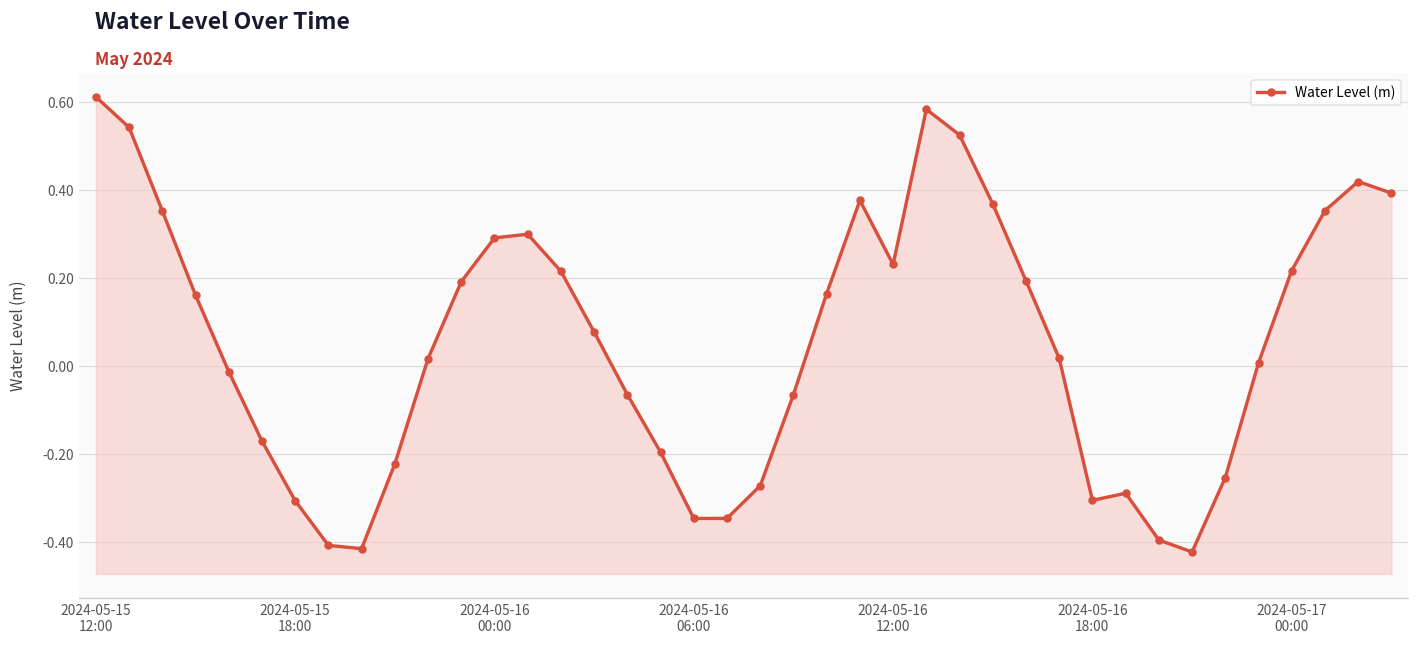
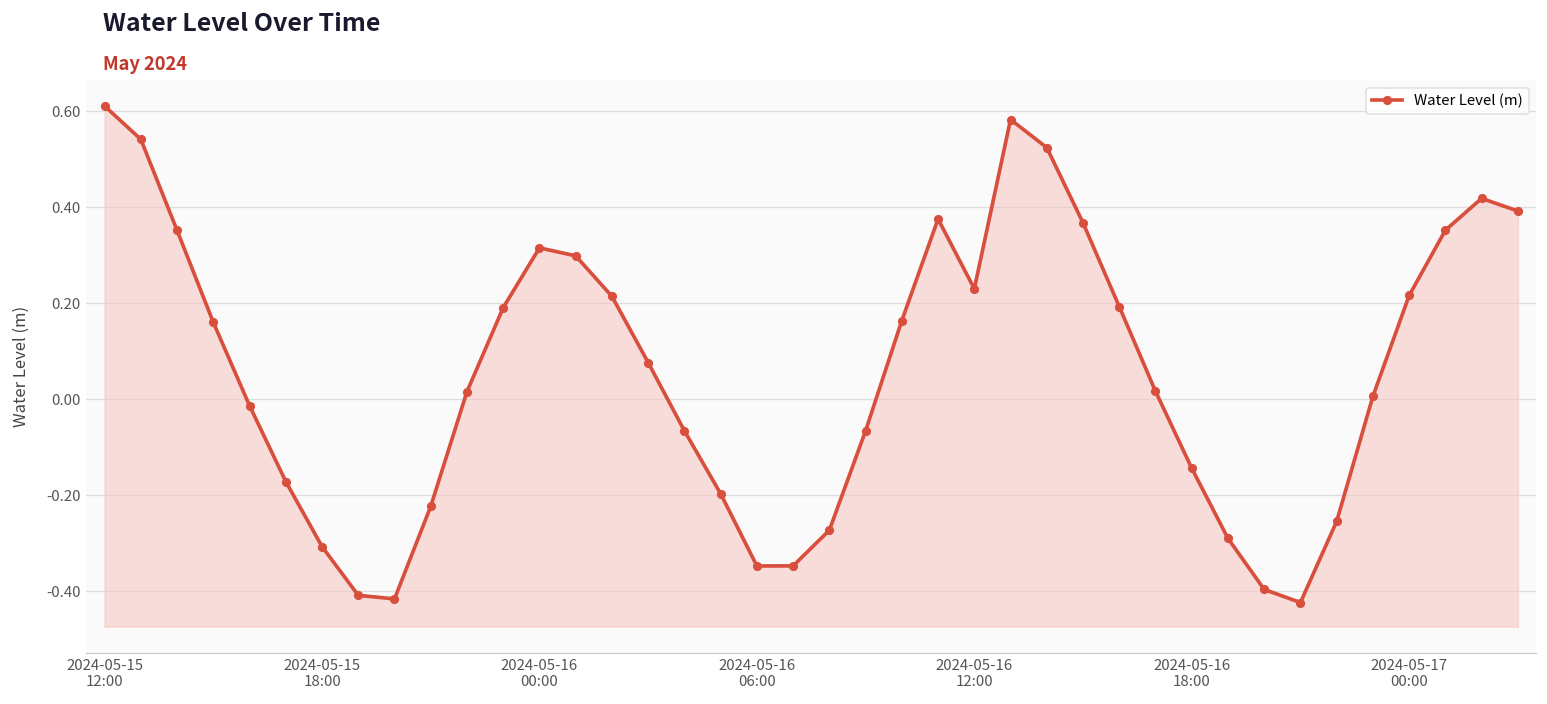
2024-05-16 00:00: 0.29 -> 0.32
2024-05-16 18:00: -0.31 -> -0.14
